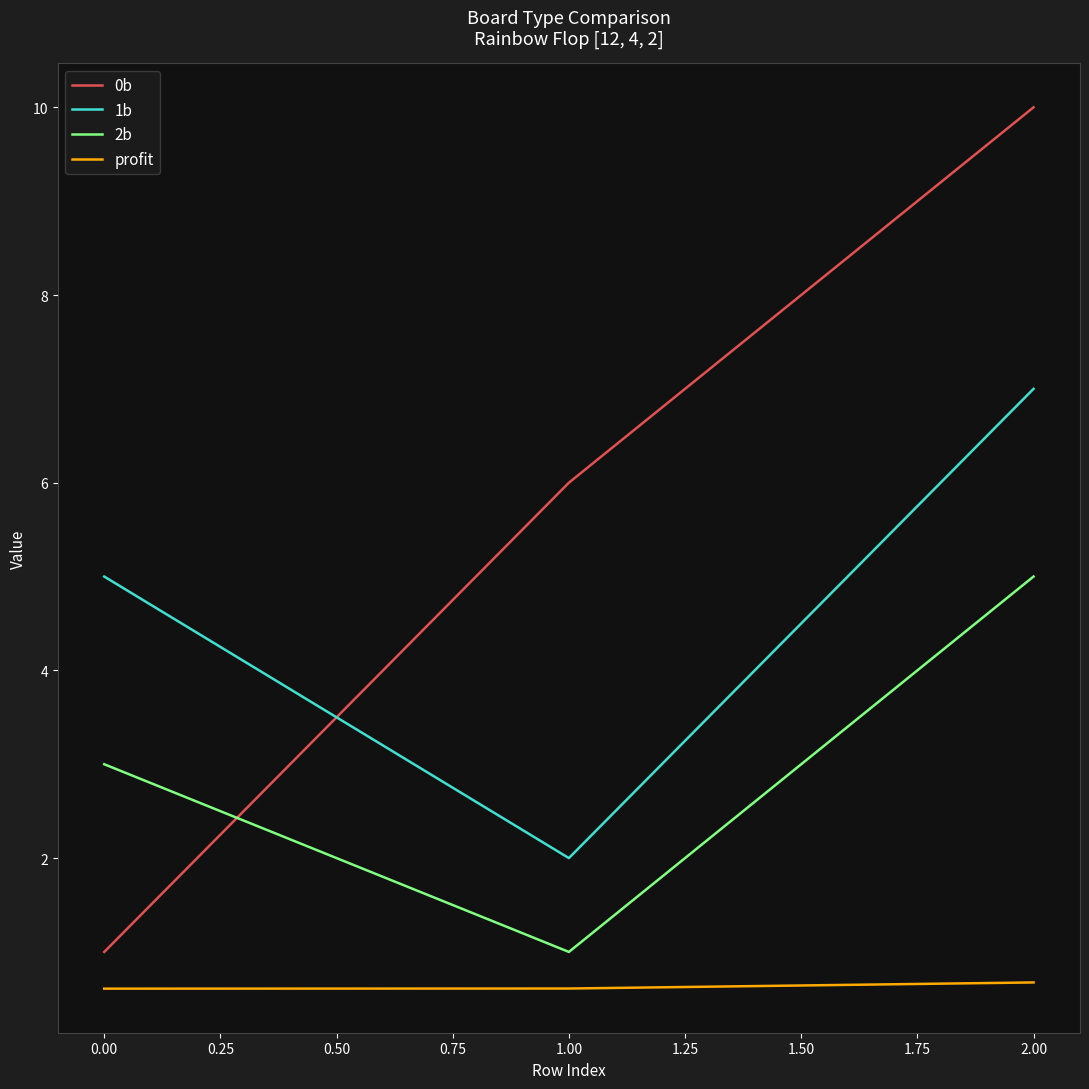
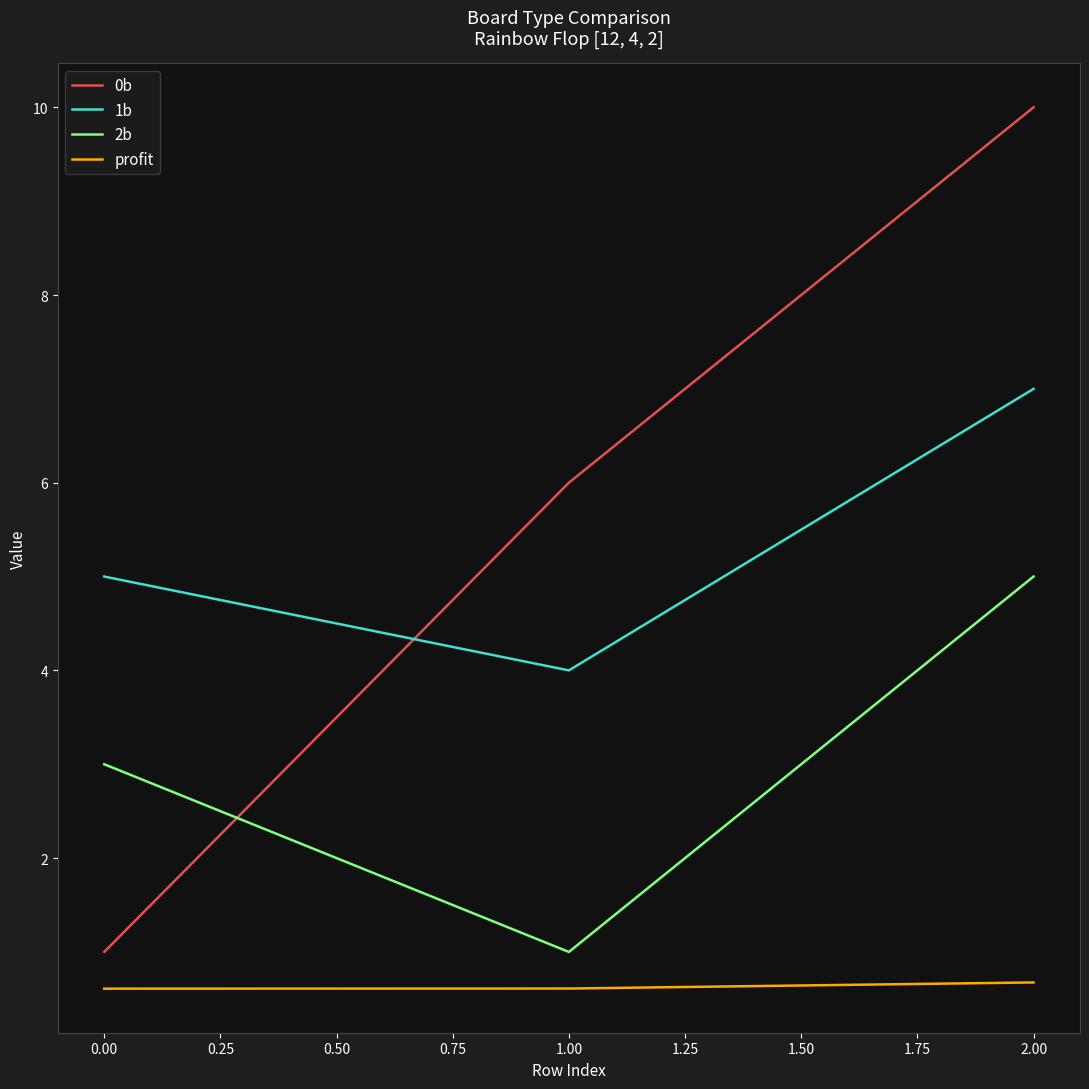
1b, 1.00: 2 -> 4
